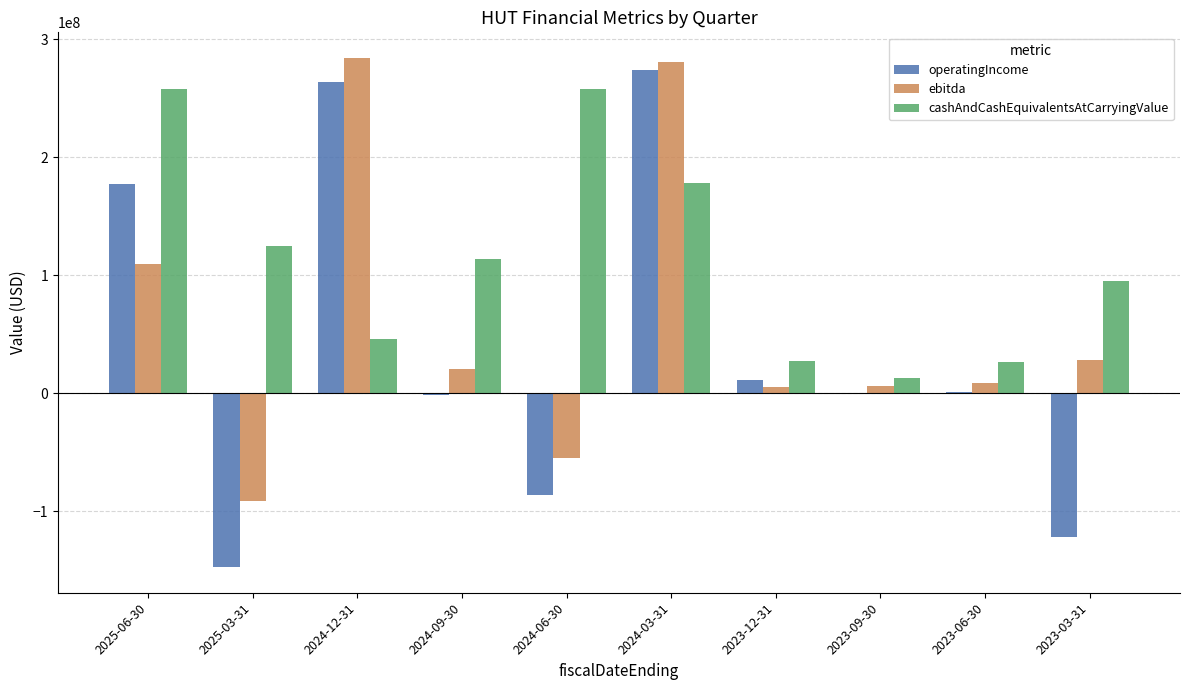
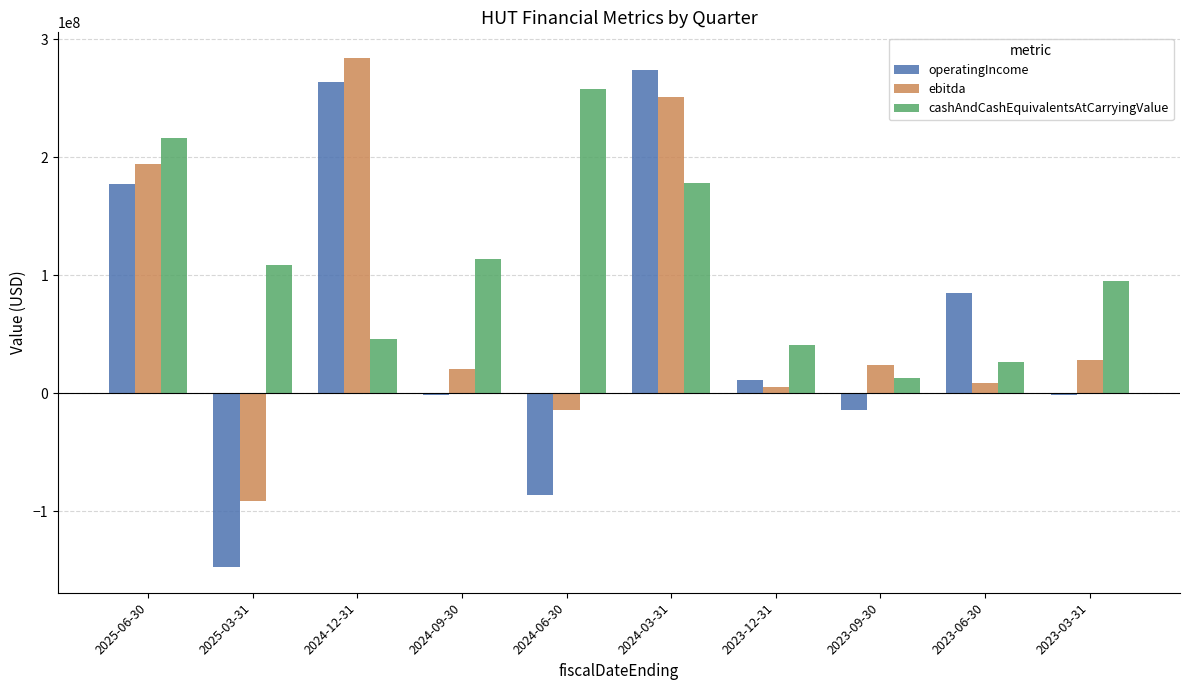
ebitda, 2025-06-30: 110000000 -> 194000000
cashAndCashEquivalentsAtCarryingValue, 2025-06-30: 258000000 -> 216000000
cashAndCashEquivalentsAtCarryingValue, 2025-03-31: 124000000 -> 108000000
ebitda, 2024-06-30: -55000000 -> -14000000
ebitda, 2024-03-31: 281000000 -> 251000000
cashAndCashEquivalentsAtCarryingValue, 2023-12-31: 27000000 -> 41000000
operatingIncome, 2023-09-30: -1000000 -> -14000000
ebitda, 2023-09-30: 6000000 -> 24000000
operatingIncome, 2023-06-30: 1000000 -> 85000000
operatingIncome, 2023-03-31: -122000000 -> -2000000
